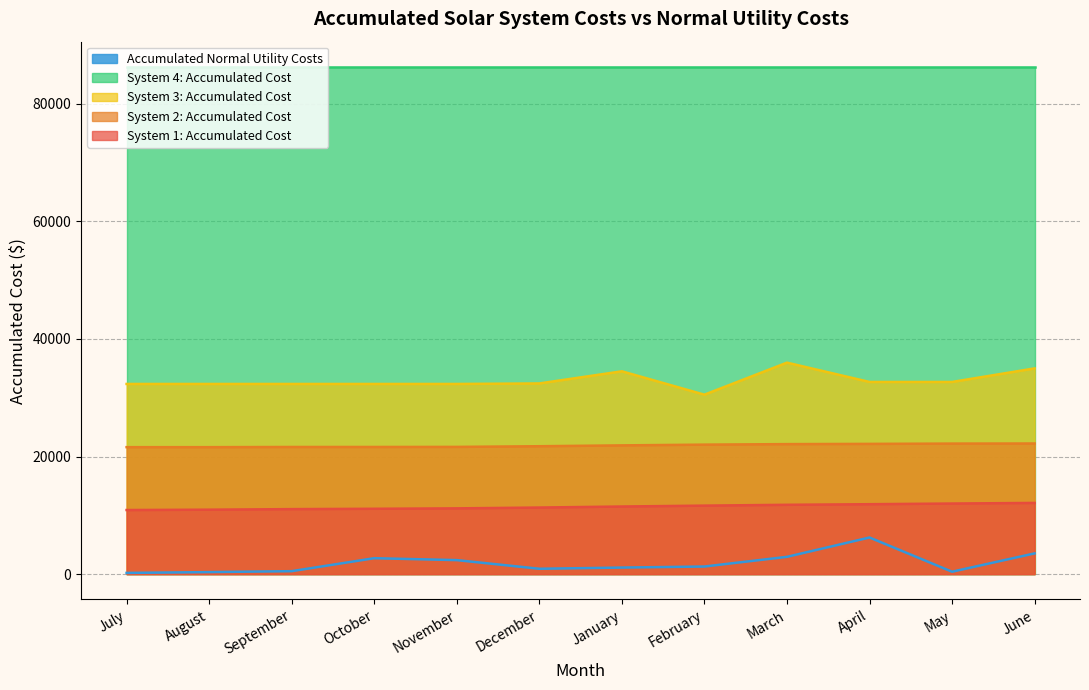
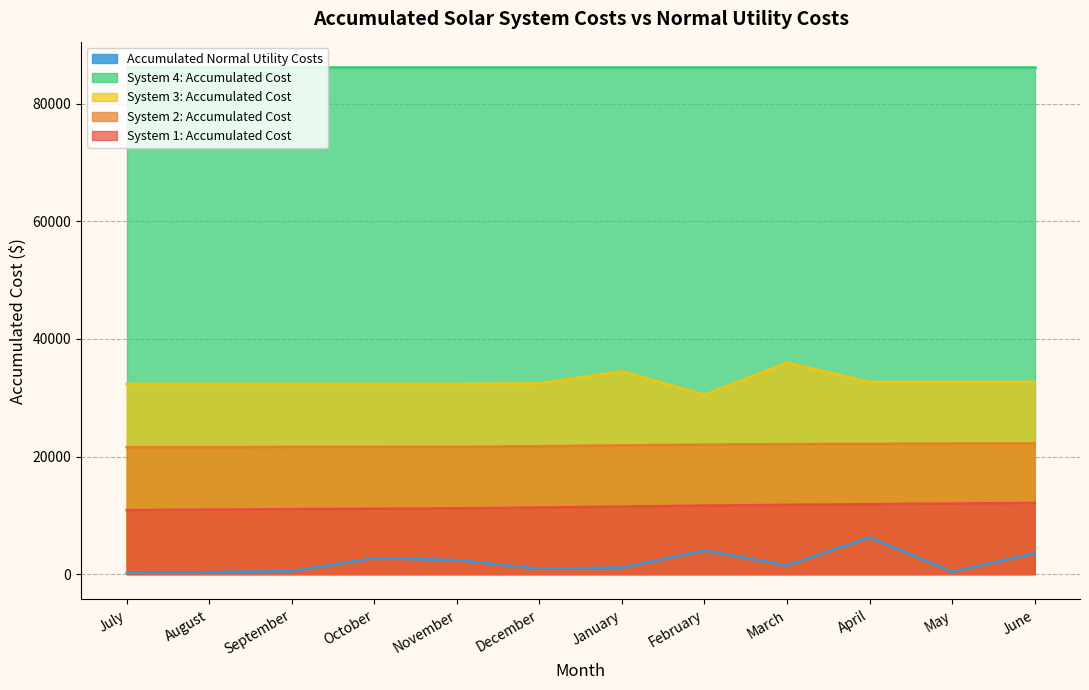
Accumulated Normal Utility Costs, February: 1000 -> 4000
Accumulated Normal Utility Costs, March: 3000 -> 1000
System 3: Accumulated Cost, June: 35000 -> 33000
